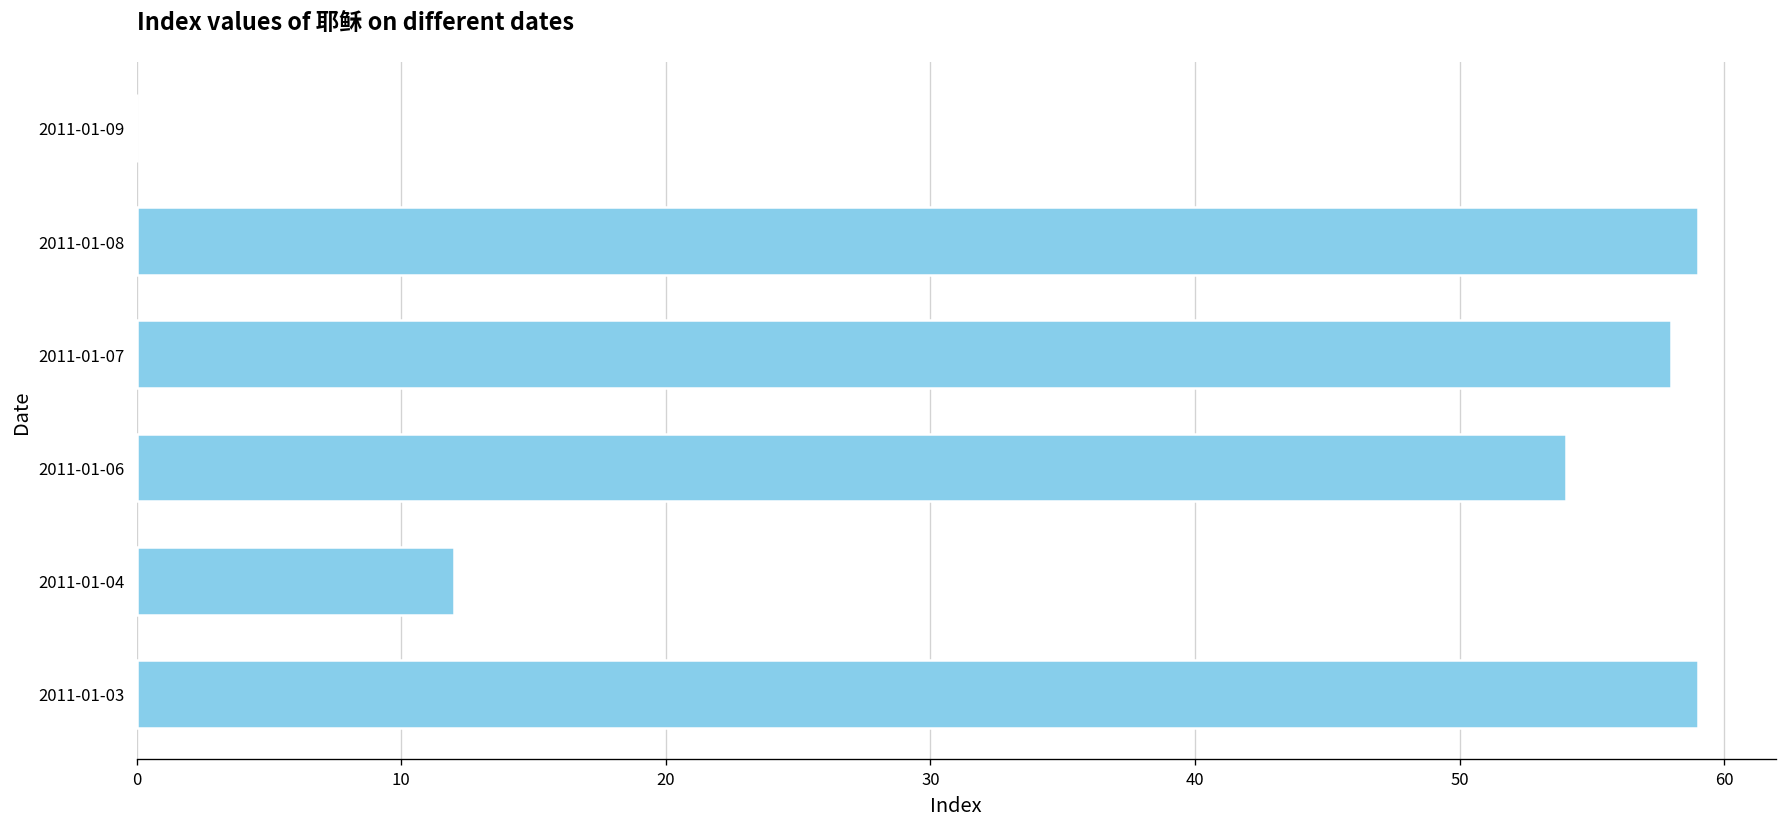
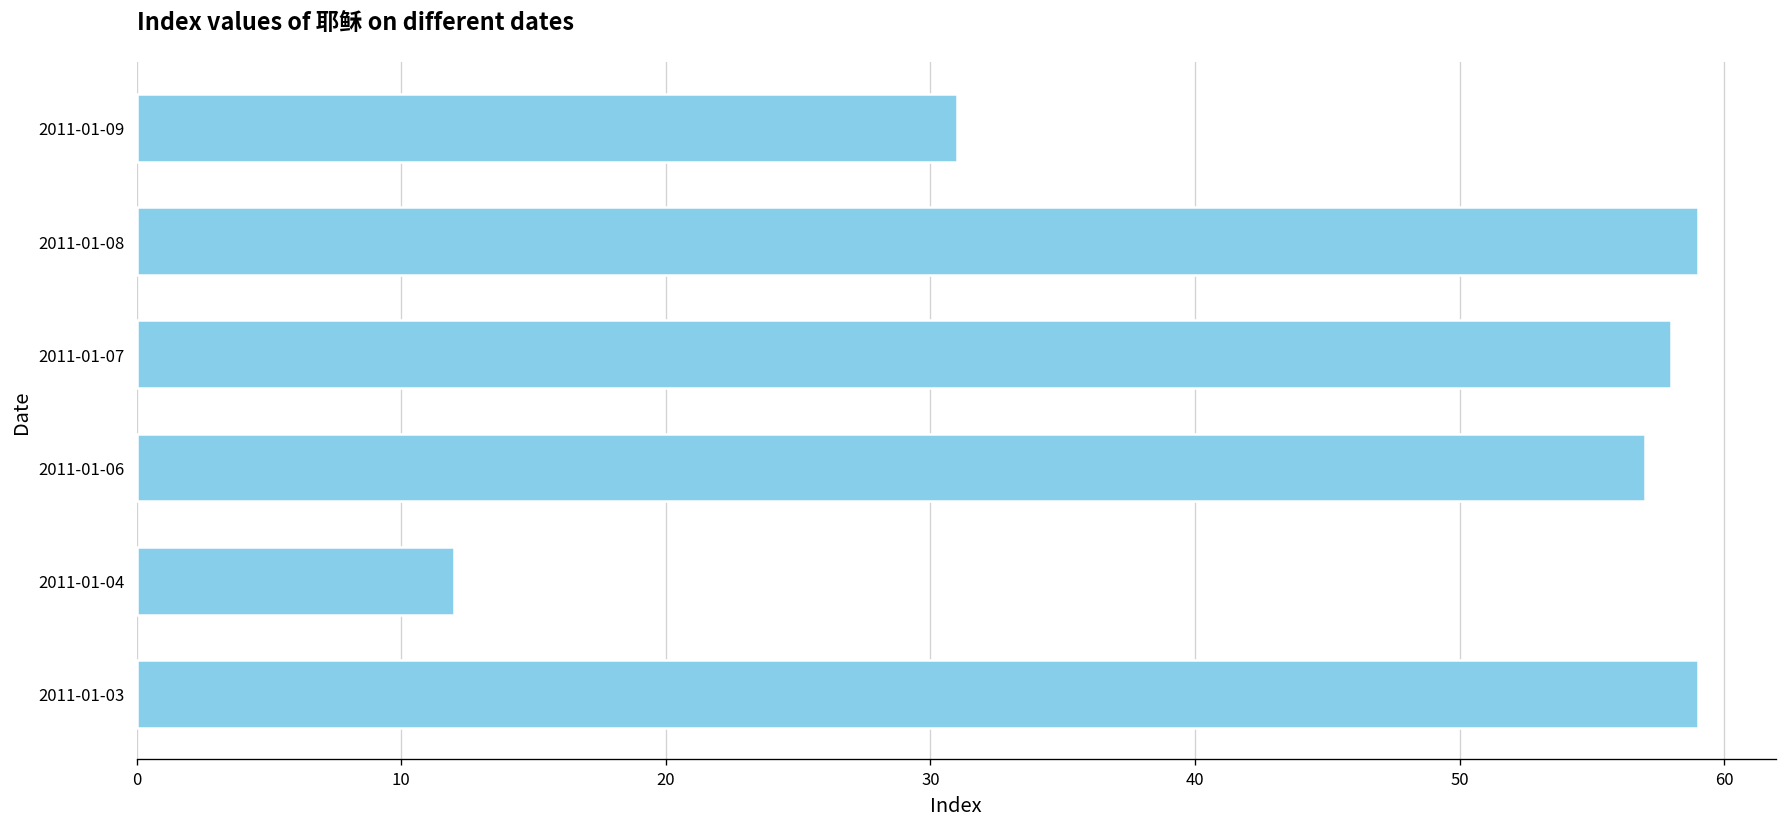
2011-01-09: 0 -> 31
2011-01-06: 54 -> 57
